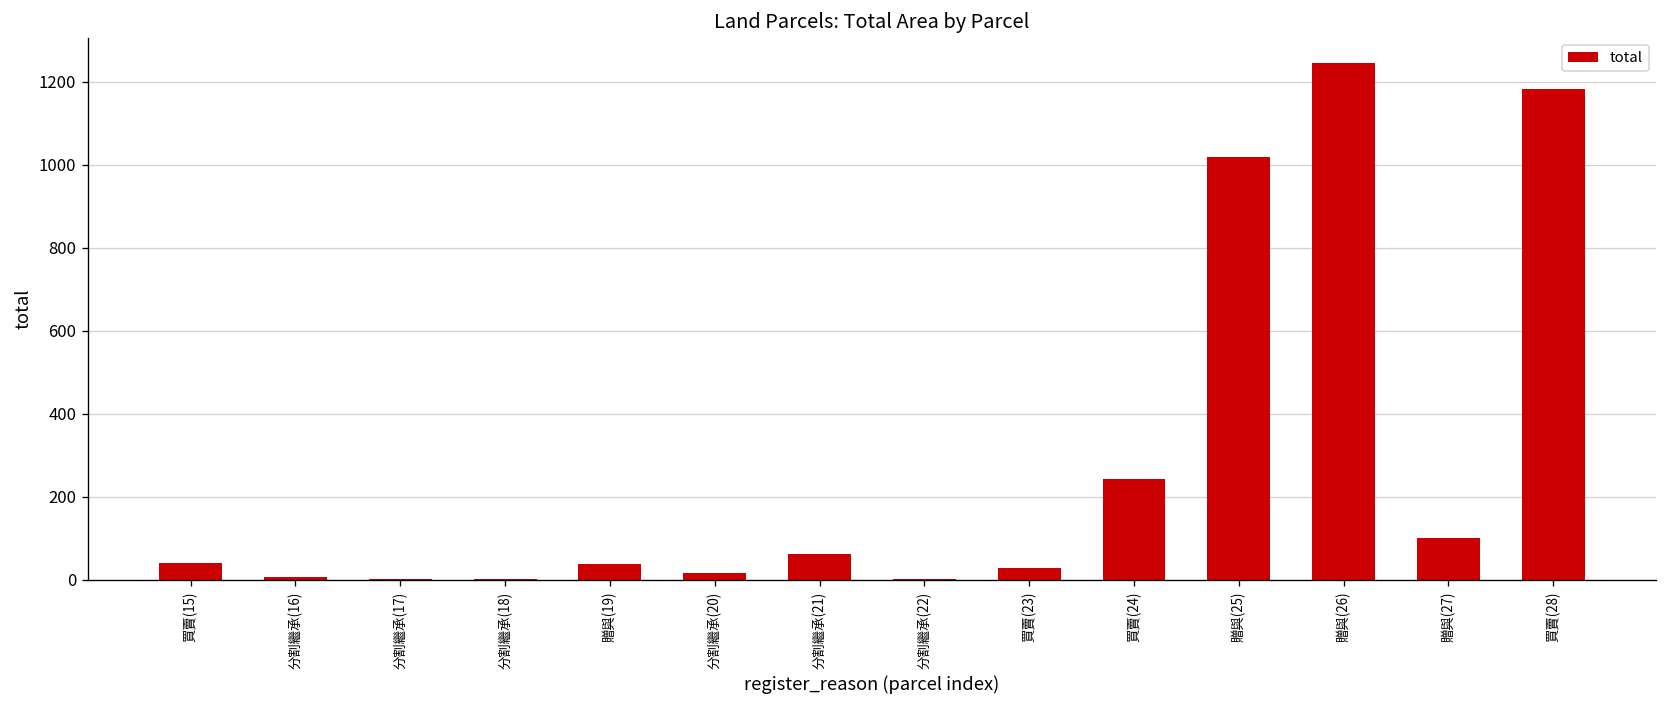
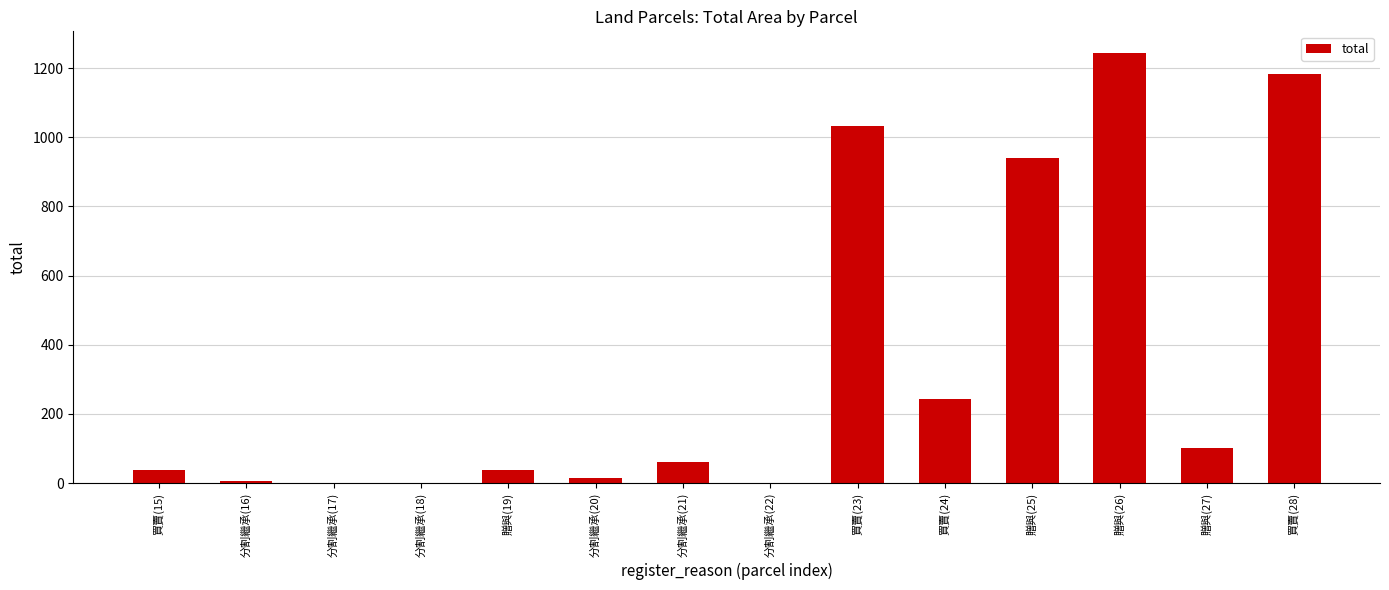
買賣(23): 30 -> 1030
贈與(25): 1020 -> 940
